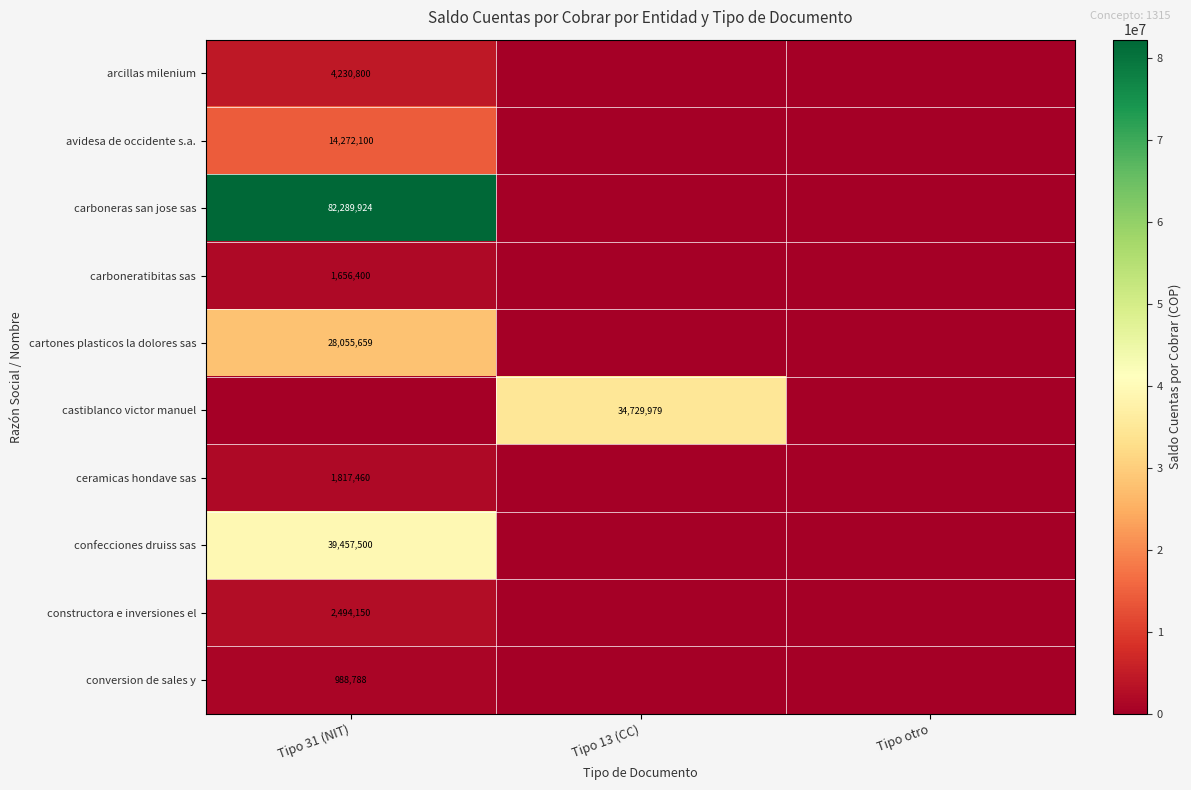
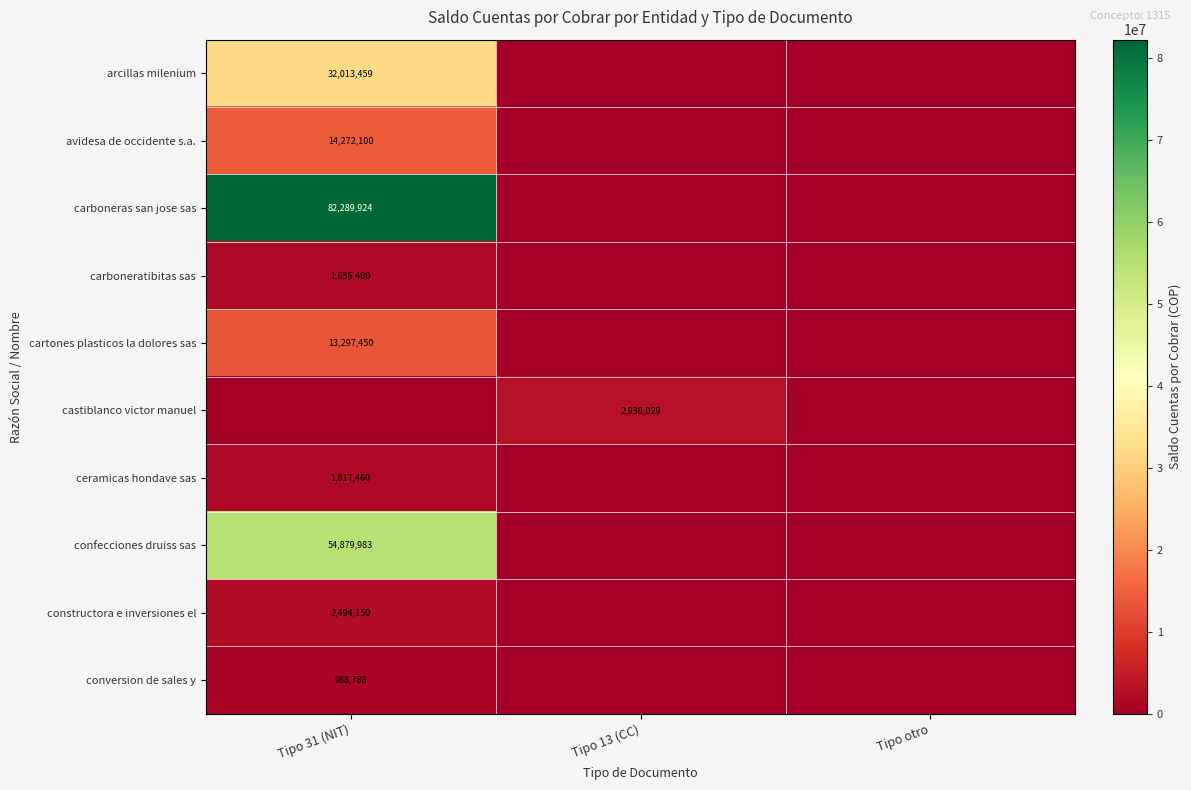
arcillas milenium, Tipo 31 (NIT): 4,230,800 -> 32,013,459
cartones plasticos la dolores sas, Tipo 31 (NIT): 28,055,659 -> 13,297,450
castiblanco victor manuel, Tipo 13 (CC): 34,729,979 -> 2,930,029
confecciones druiss sas, Tipo 31 (NIT): 39,457,500 -> 54,879,983
